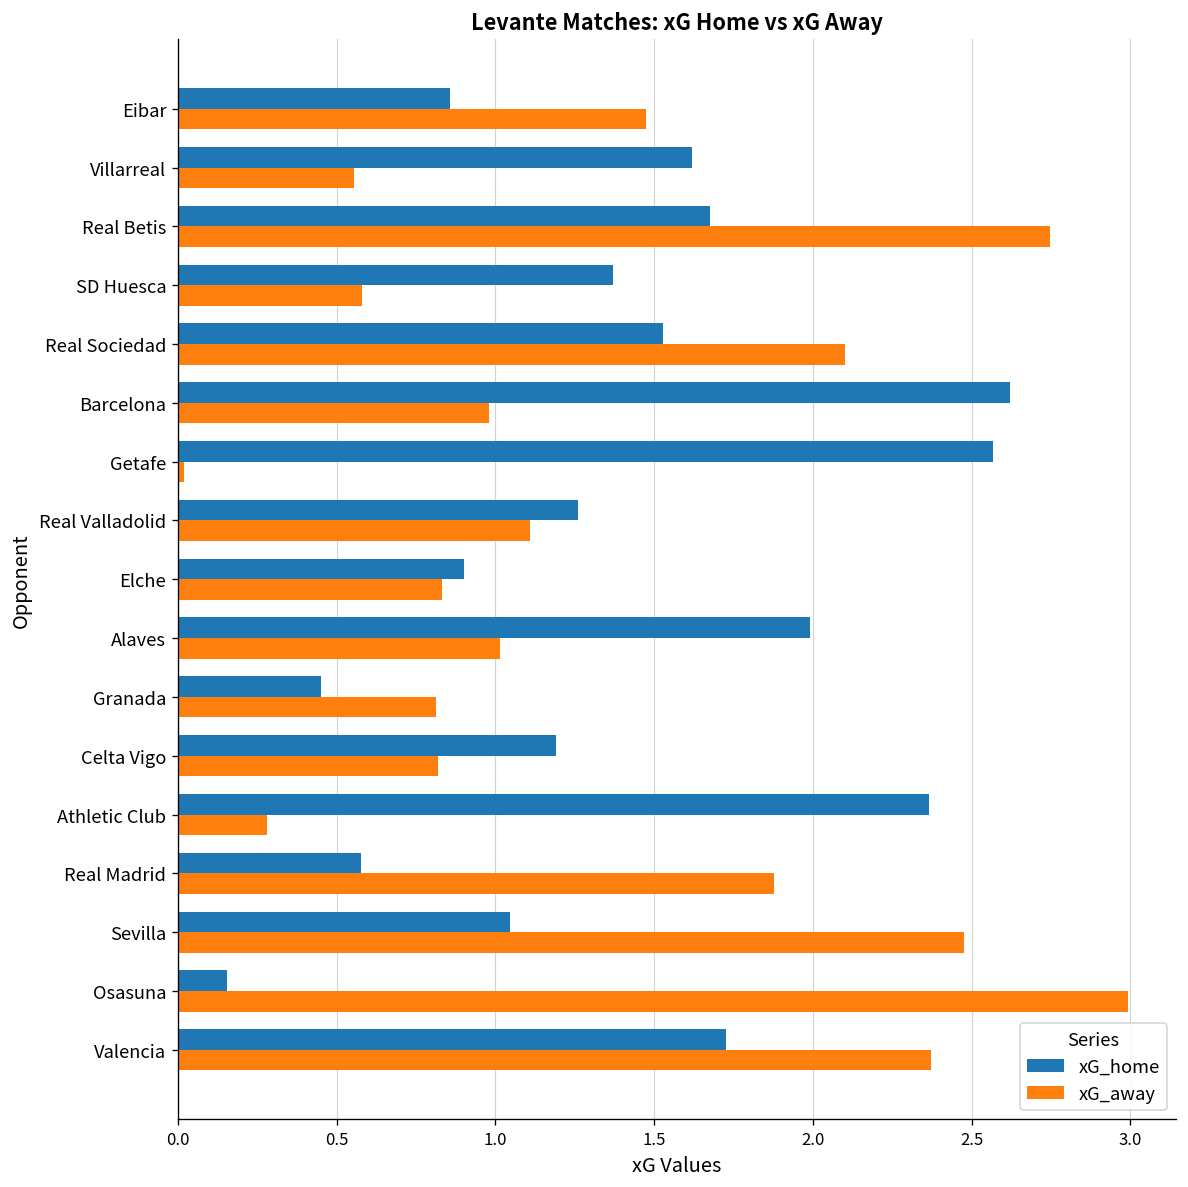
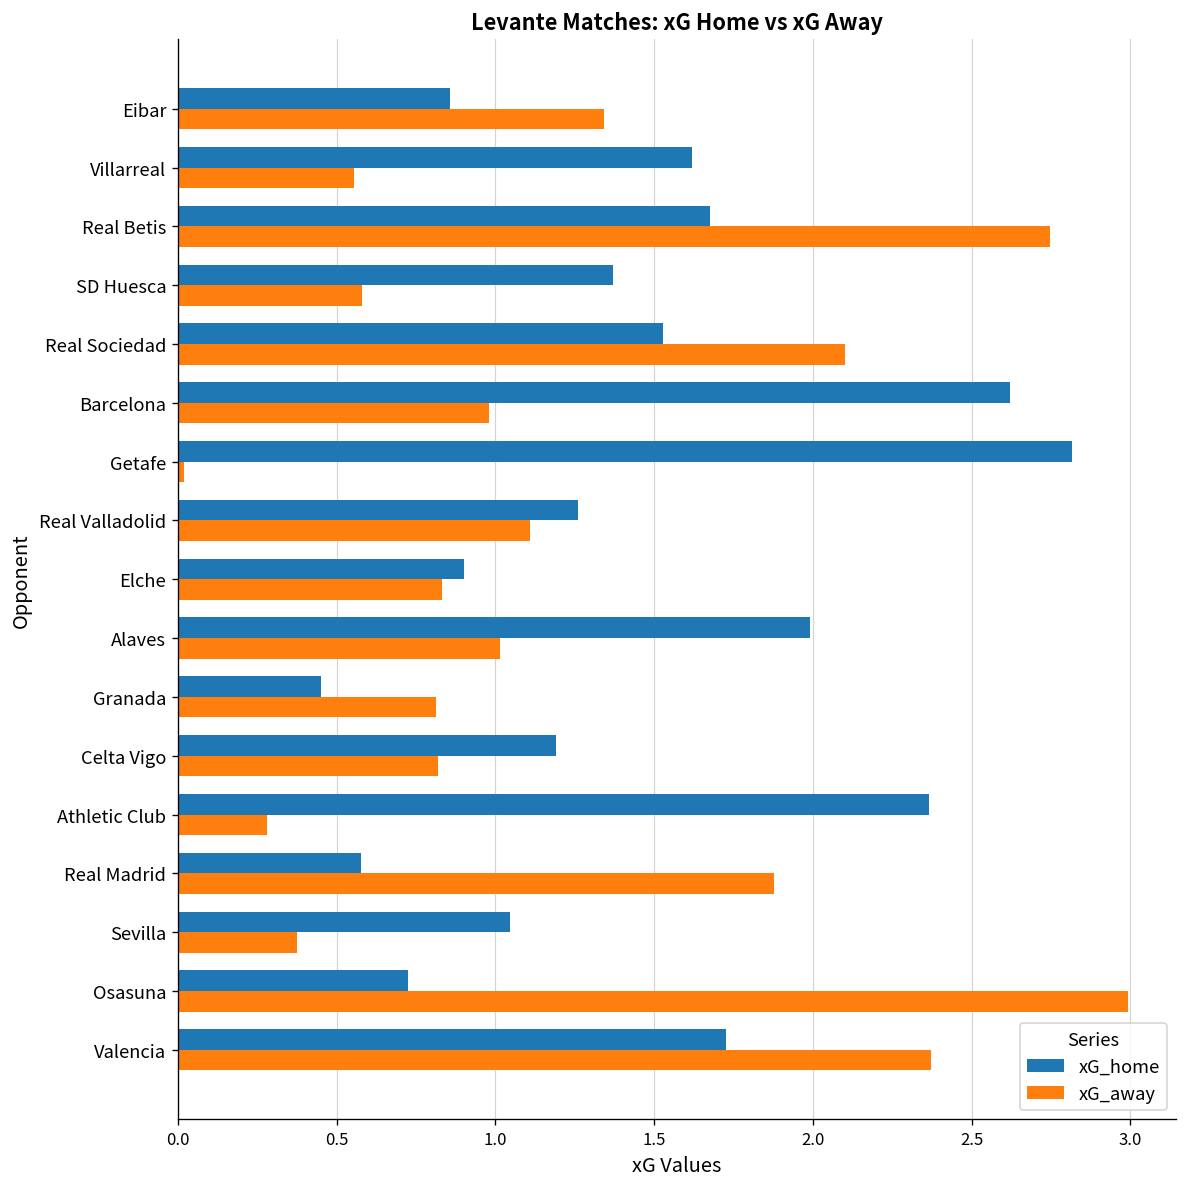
xG_away, Eibar: 1.47 -> 1.34
xG_home, Getafe: 2.57 -> 2.82
xG_away, Sevilla: 2.48 -> 0.38
xG_home, Osasuna: 0.16 -> 0.72
